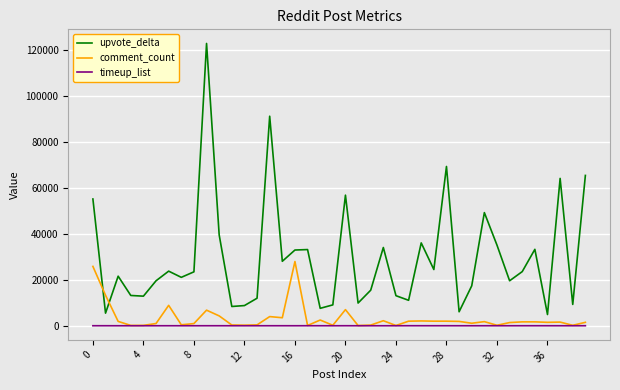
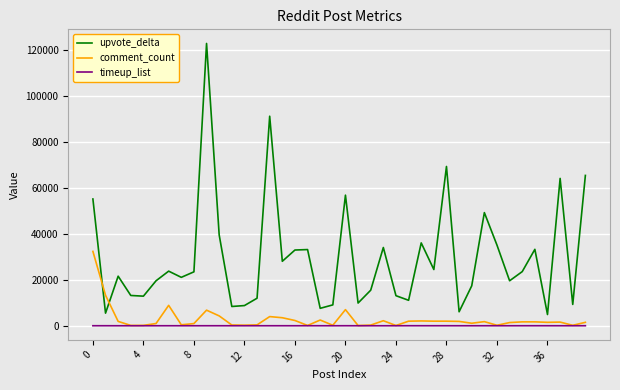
comment_count, 0: 26000 -> 32000
comment_count, 16: 28000 -> 2000
